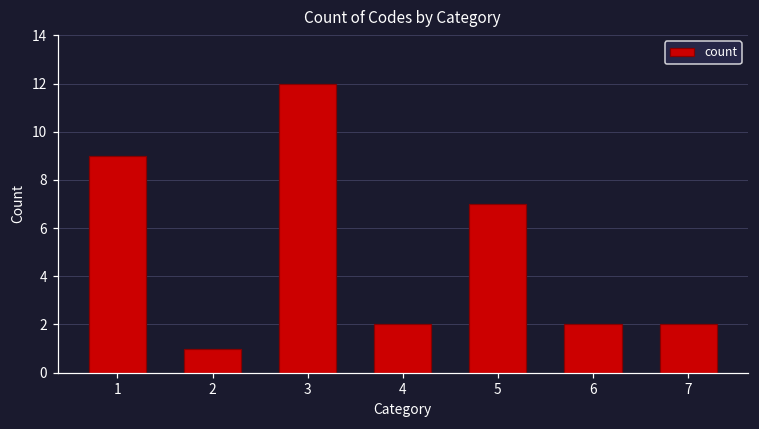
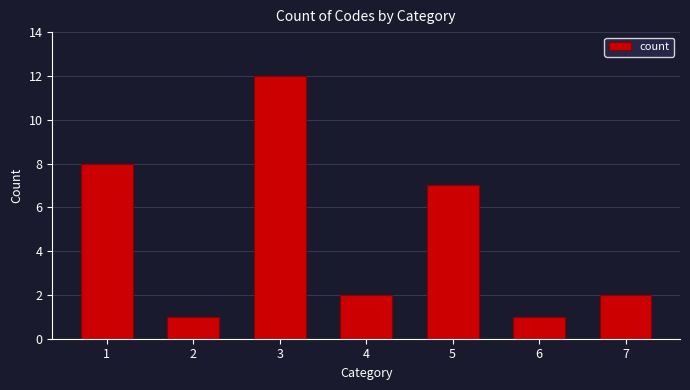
1: 9 -> 8
6: 2 -> 1
